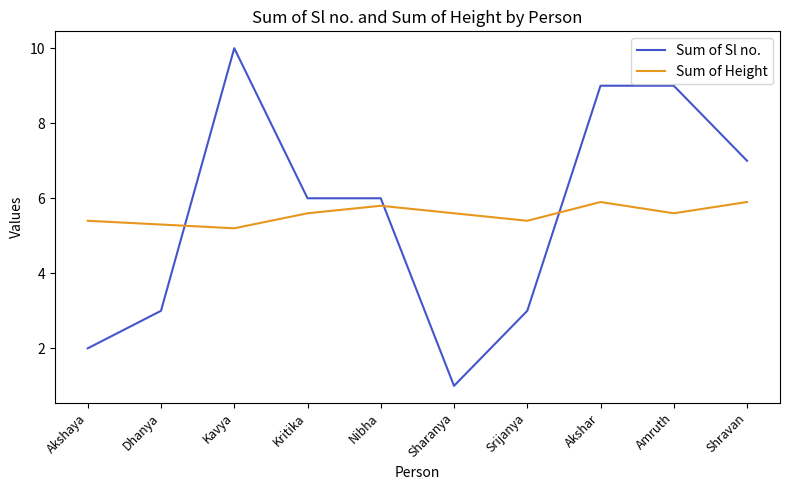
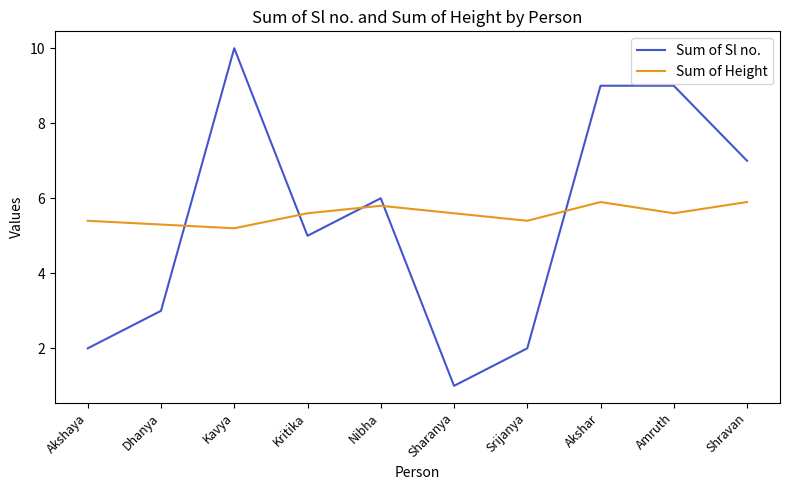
Sum of Sl no., Kritika: 6 -> 5
Sum of Sl no., Srijanya: 3 -> 2
